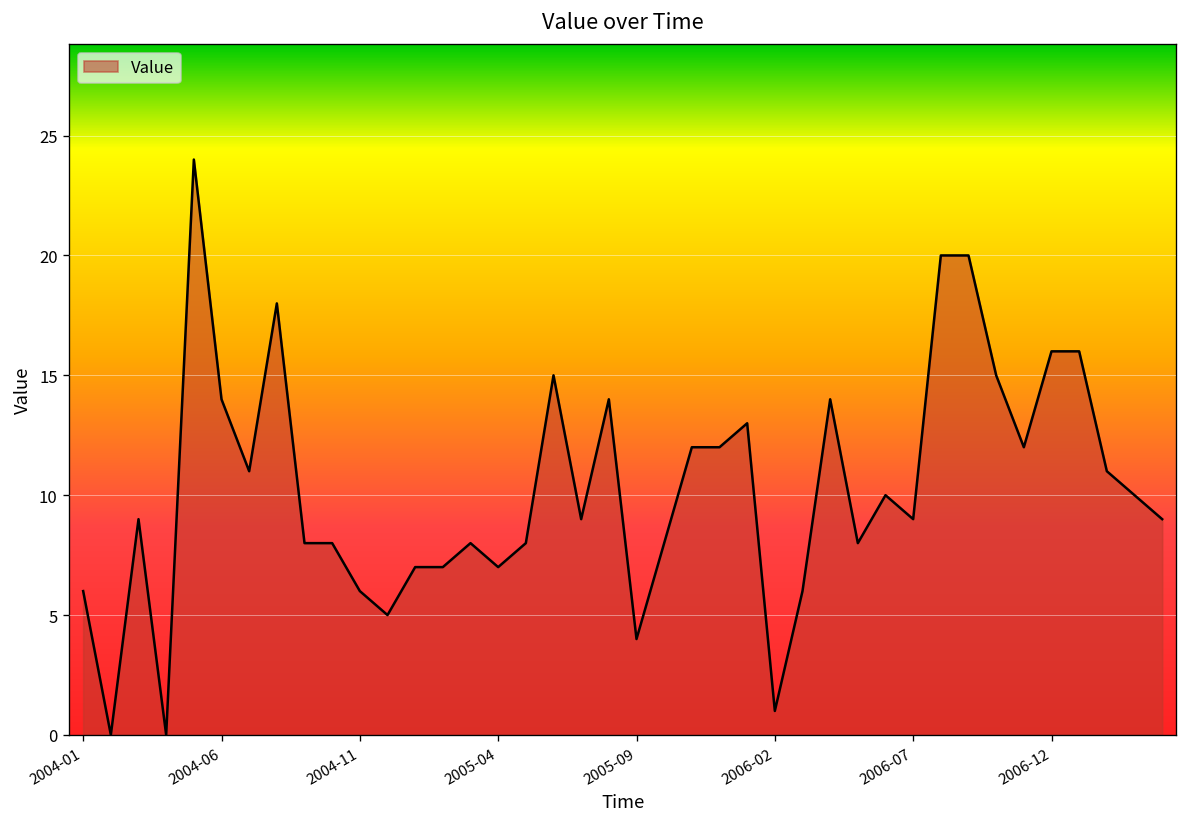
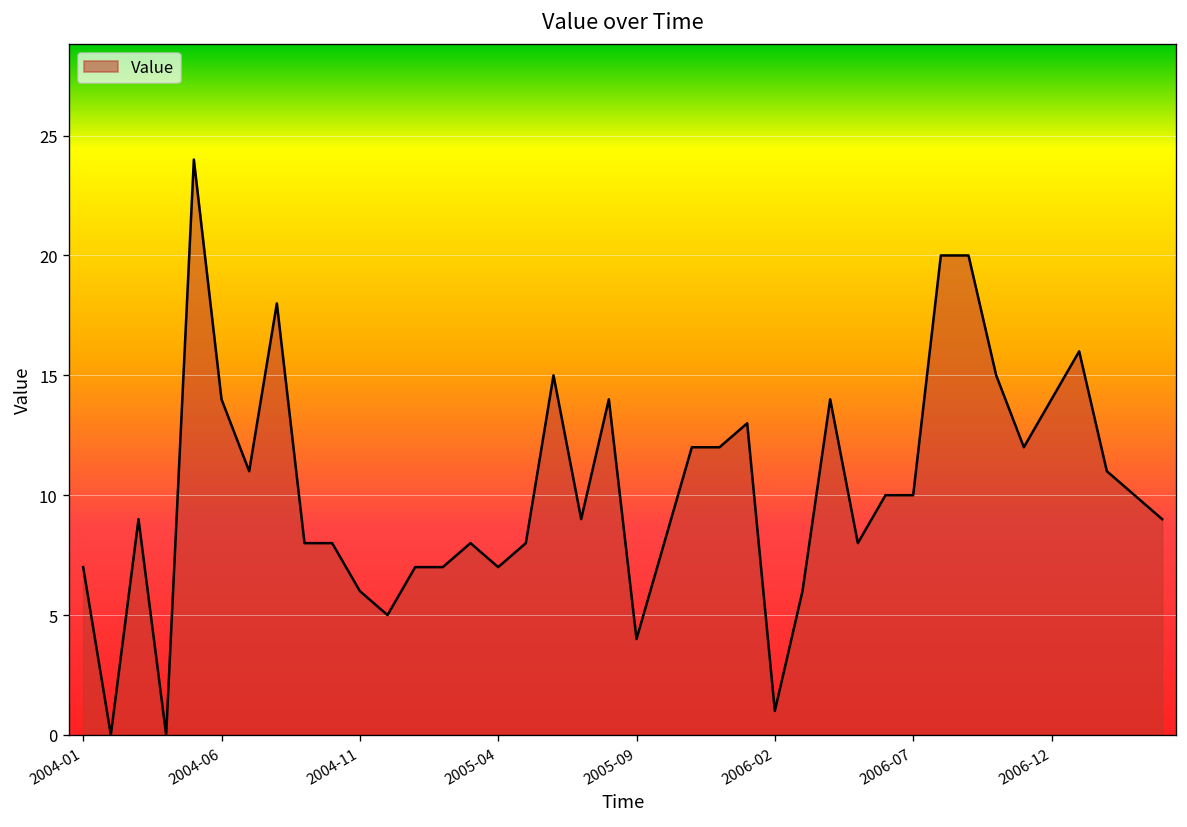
2004-01: 6 -> 7
2006-07: 9 -> 10
2006-12: 16 -> 14
